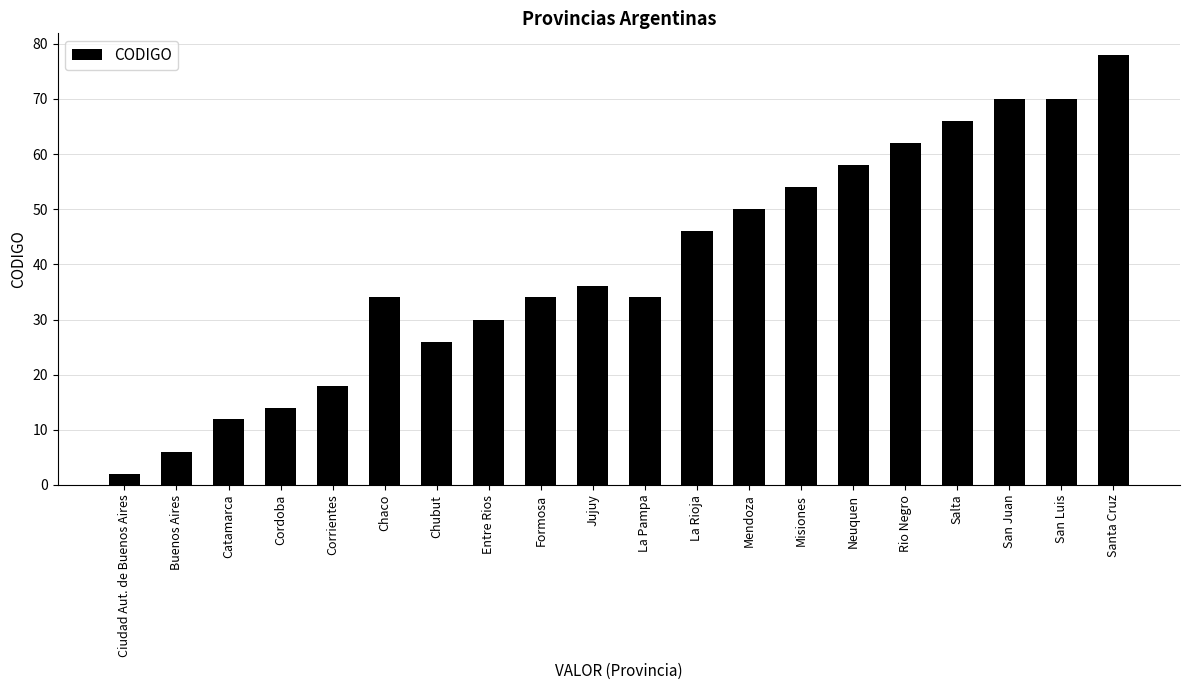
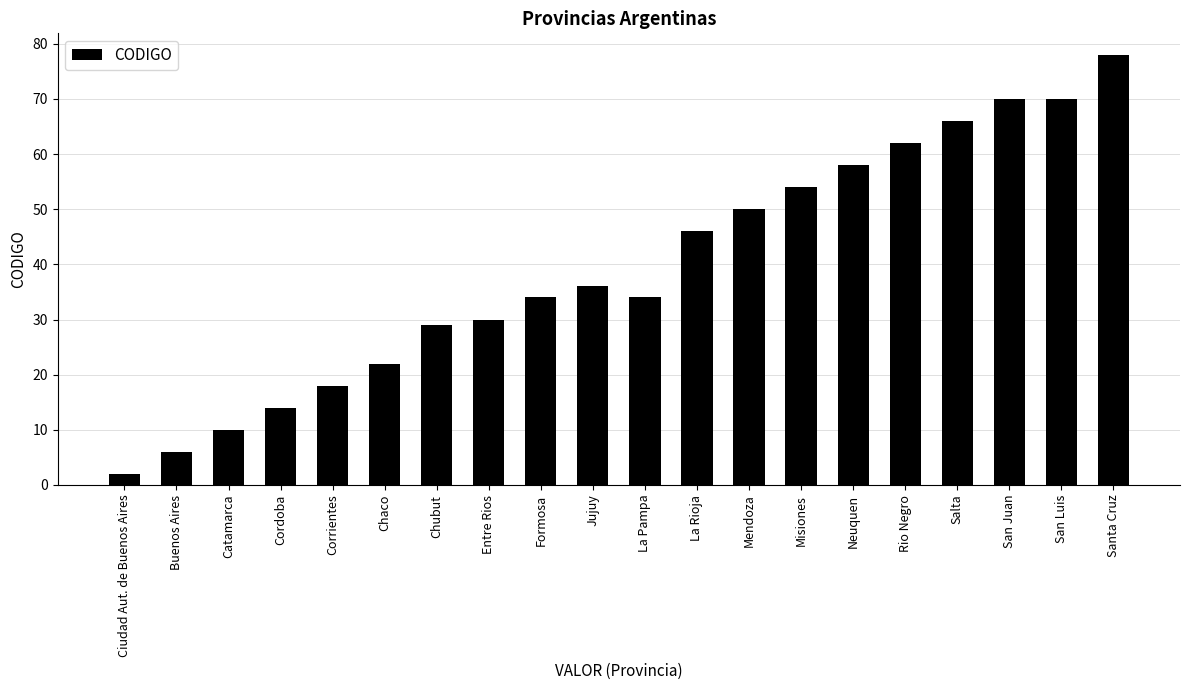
Catamarca: 12 -> 10
Chaco: 34 -> 22
Chubut: 26 -> 29
